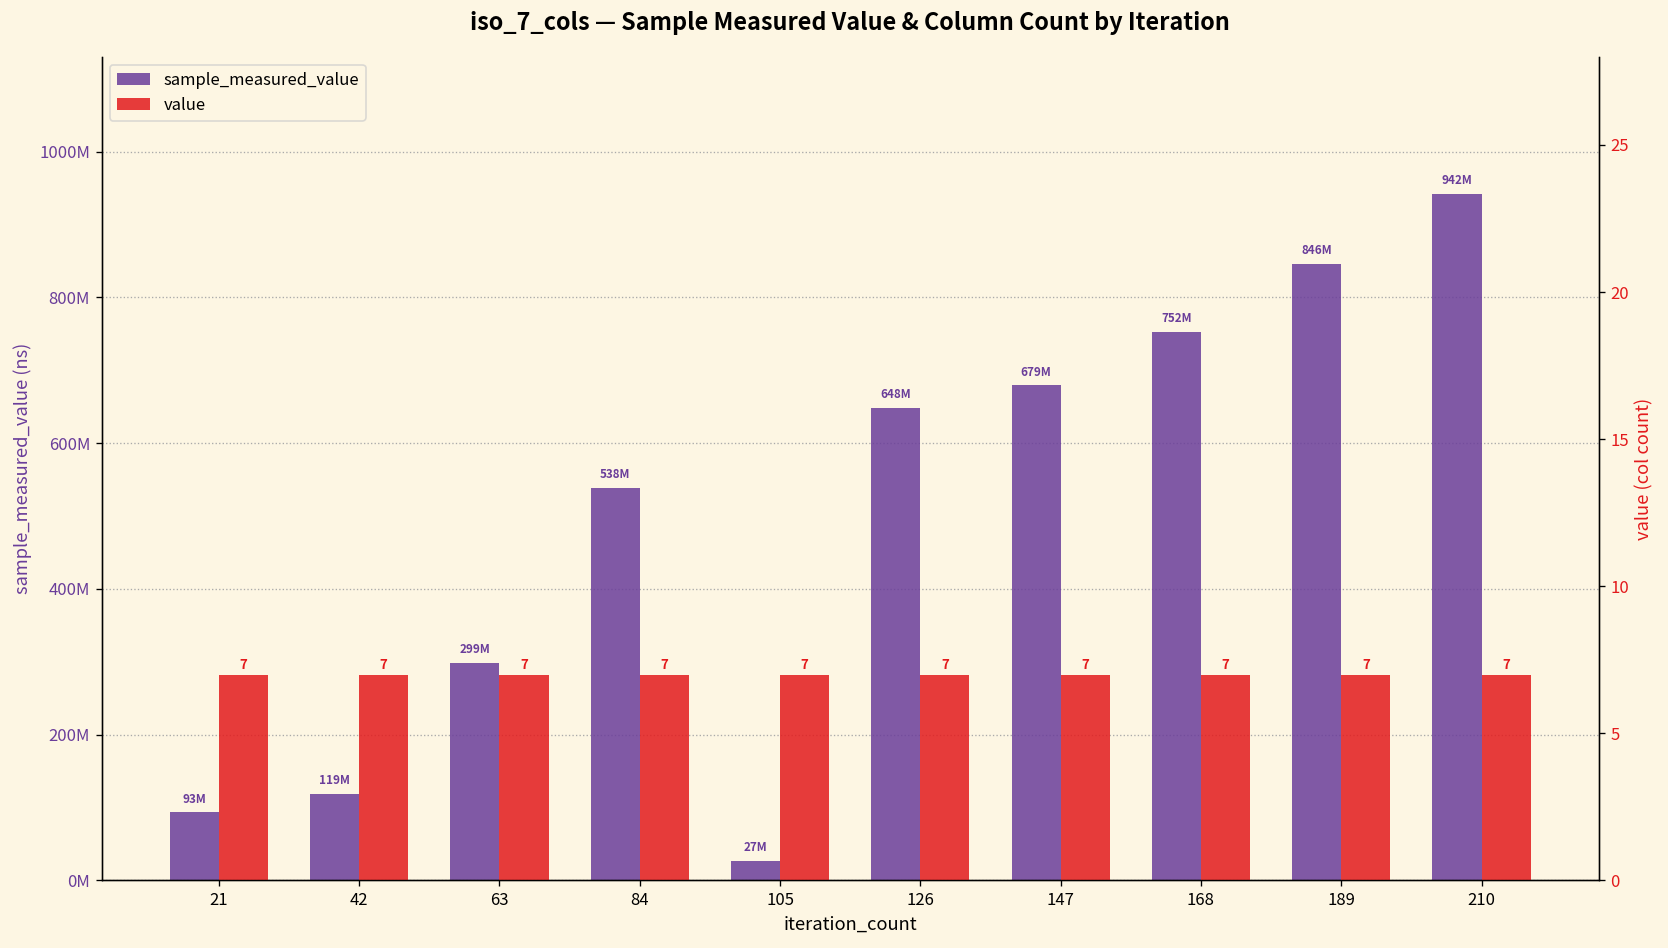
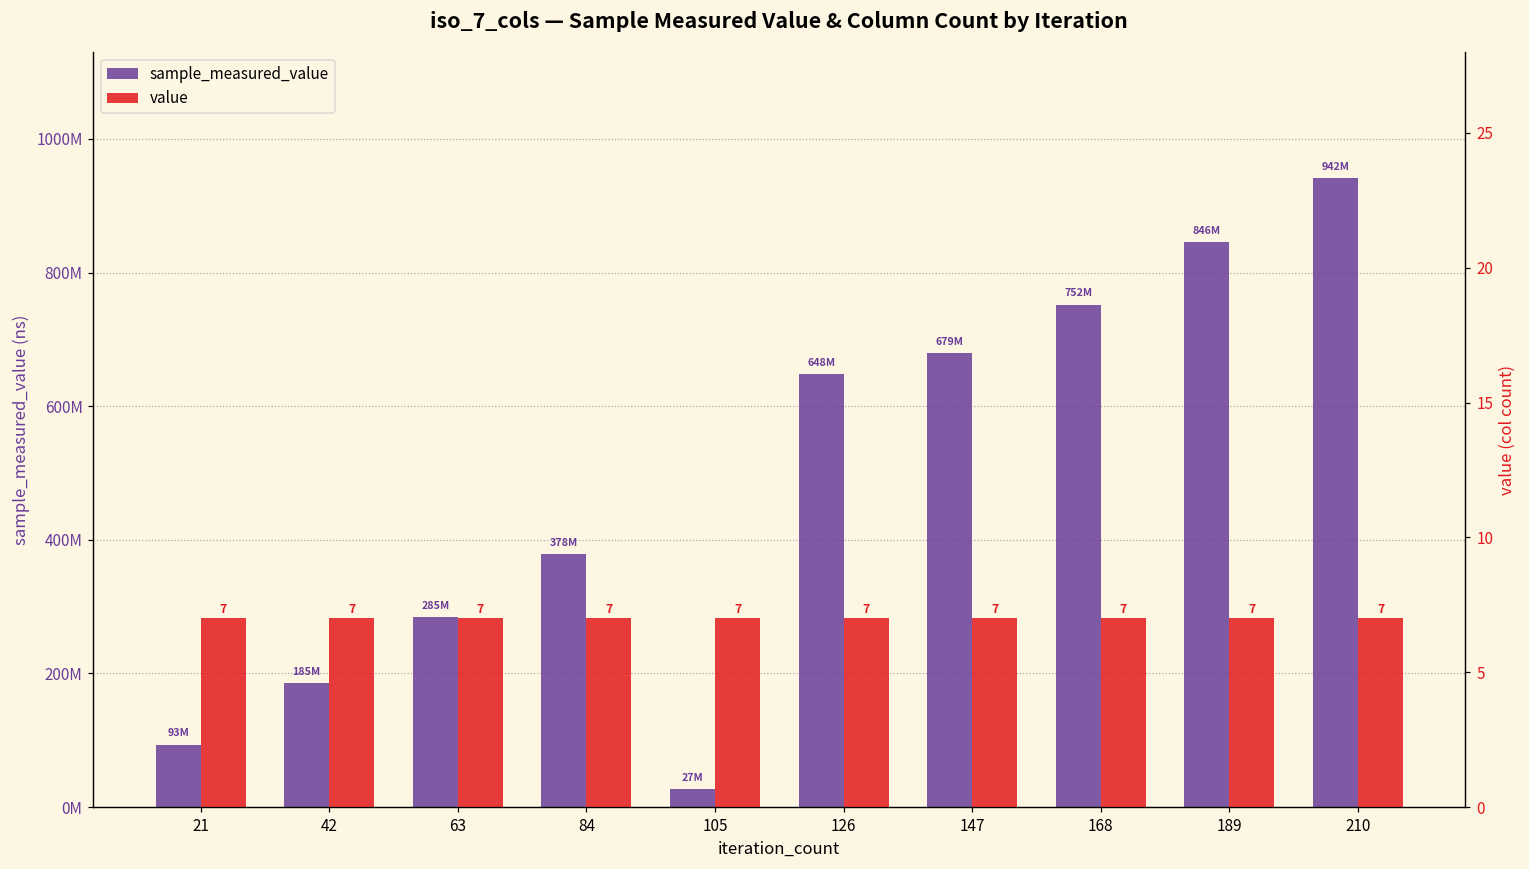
sample_measured_value, 42: 119M -> 185M
sample_measured_value, 63: 299M -> 285M
sample_measured_value, 84: 538M -> 378M
